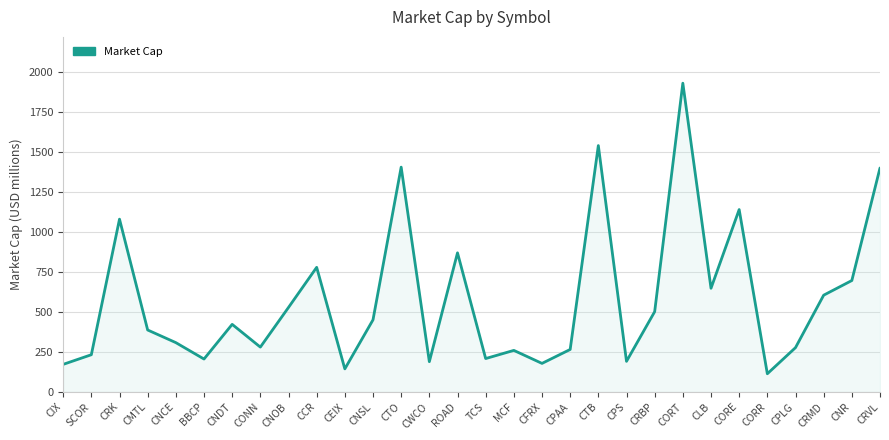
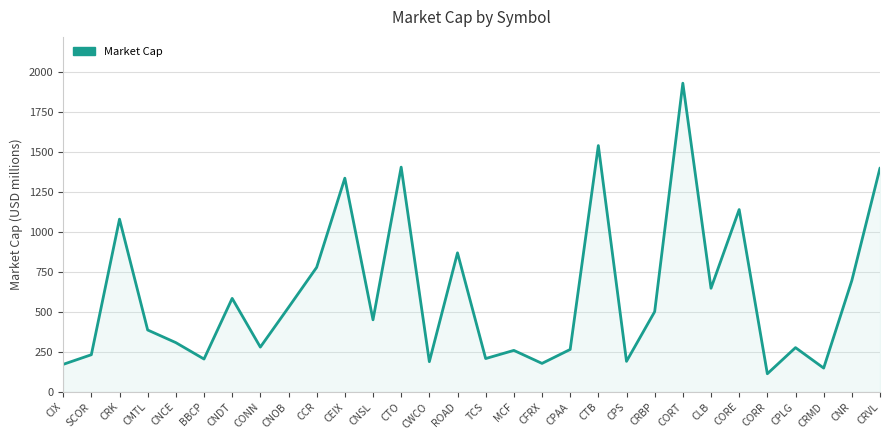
CNDT: 420 -> 580
CEIX: 140 -> 1340
CRMD: 600 -> 150
